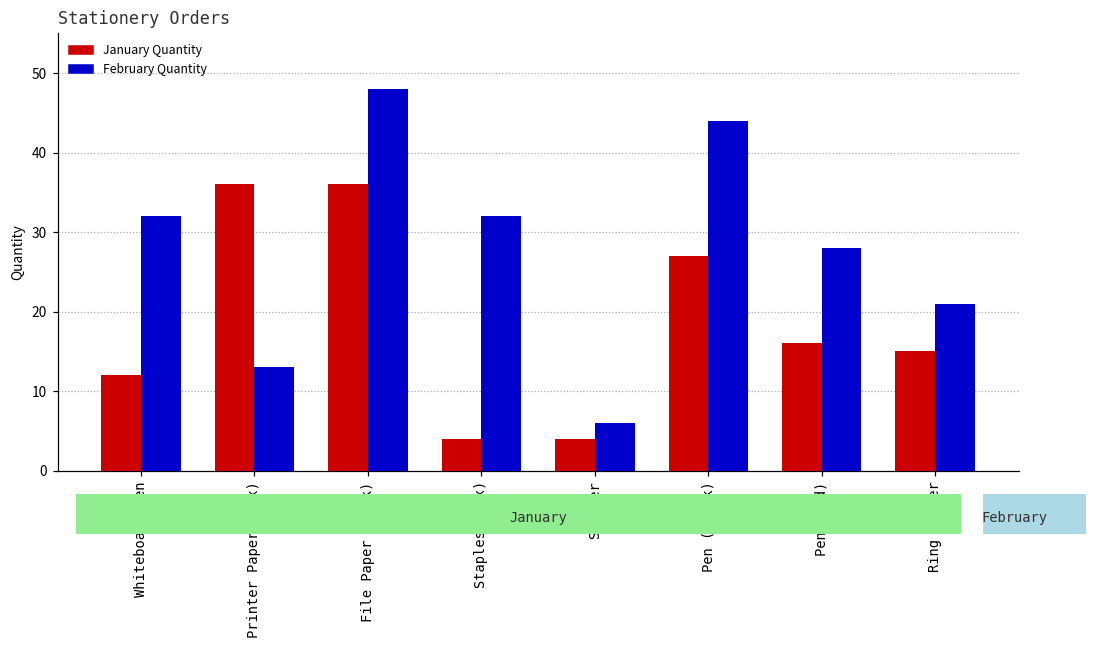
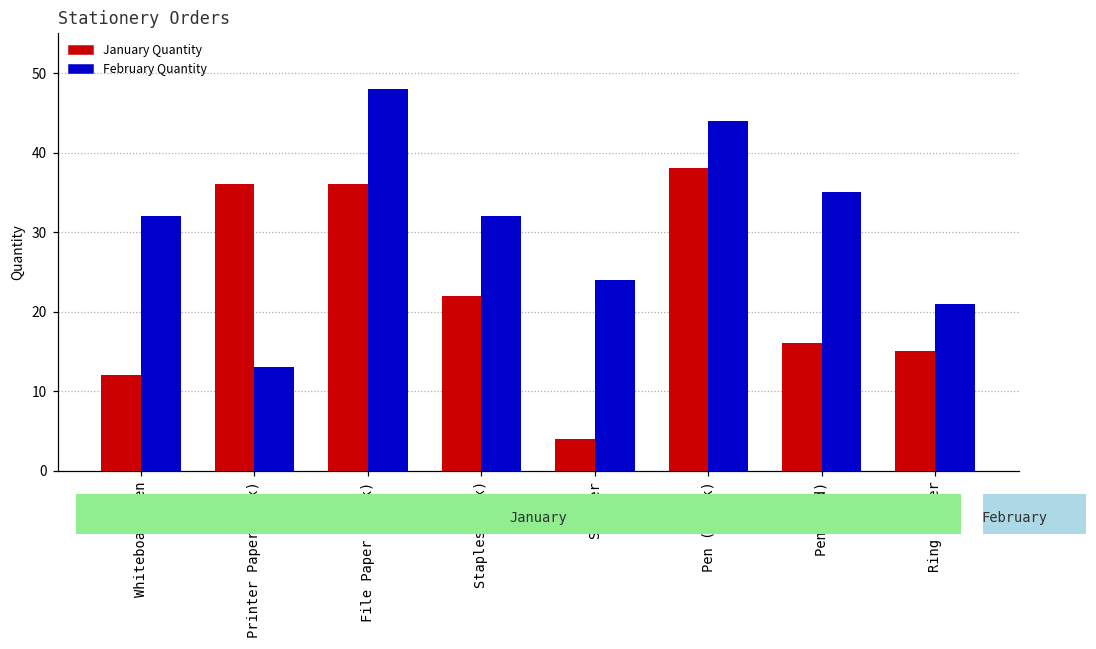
January Quantity, Staples (Box): 4 -> 22
February Quantity, Stapler: 6 -> 24
January Quantity, Pen (Black): 27 -> 38
February Quantity, Pen (Red): 28 -> 35
